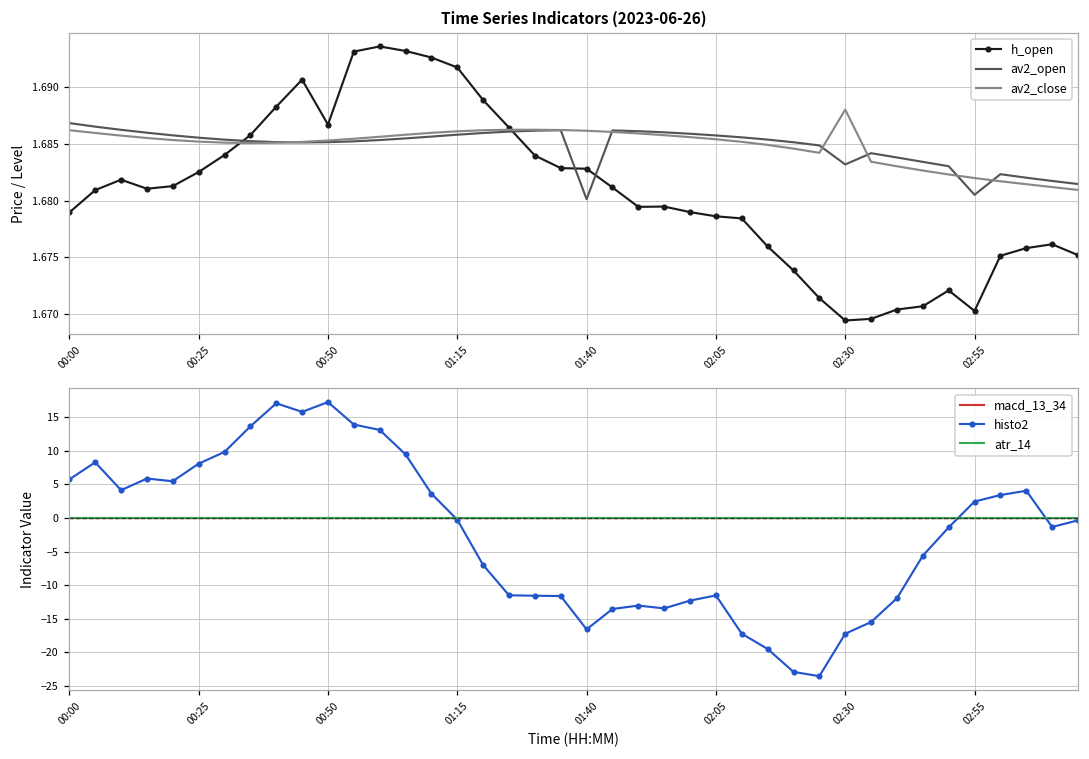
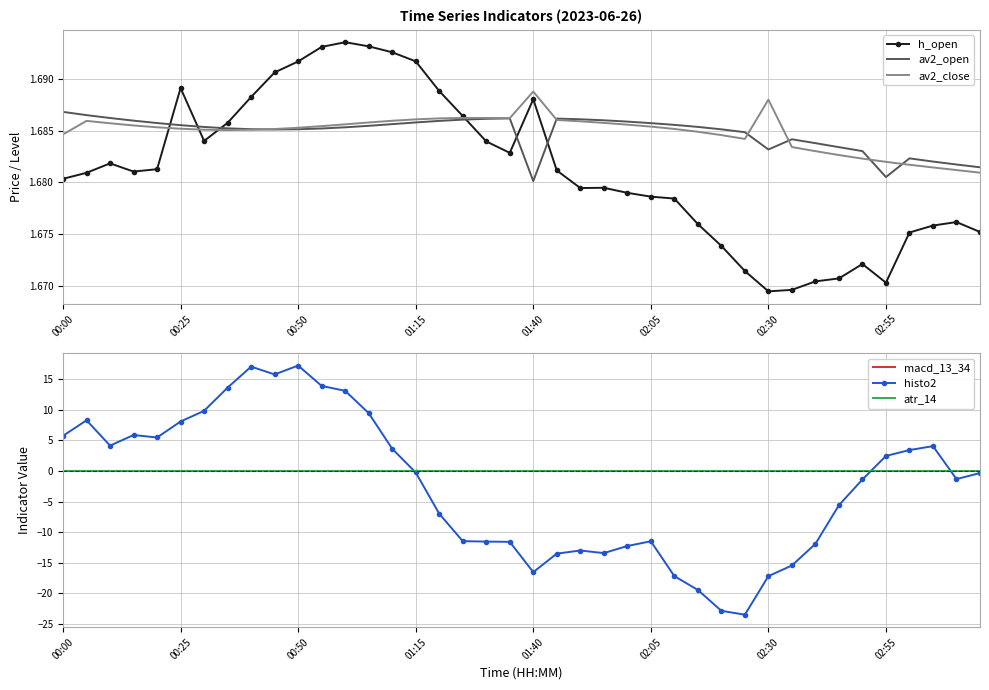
Time Series Indicators (2023-06-26), h_open, 00:00: 1.6790 -> 1.6803
Time Series Indicators (2023-06-26), av2_close, 00:00: 1.6862 -> 1.6846
Time Series Indicators (2023-06-26), h_open, 00:25: 1.6825 -> 1.6891
Time Series Indicators (2023-06-26), h_open, 00:50: 1.6867 -> 1.6917
Time Series Indicators (2023-06-26), h_open, 01:40: 1.6828 -> 1.6880
Time Series Indicators (2023-06-26), av2_close, 01:40: 1.6861 -> 1.6888
